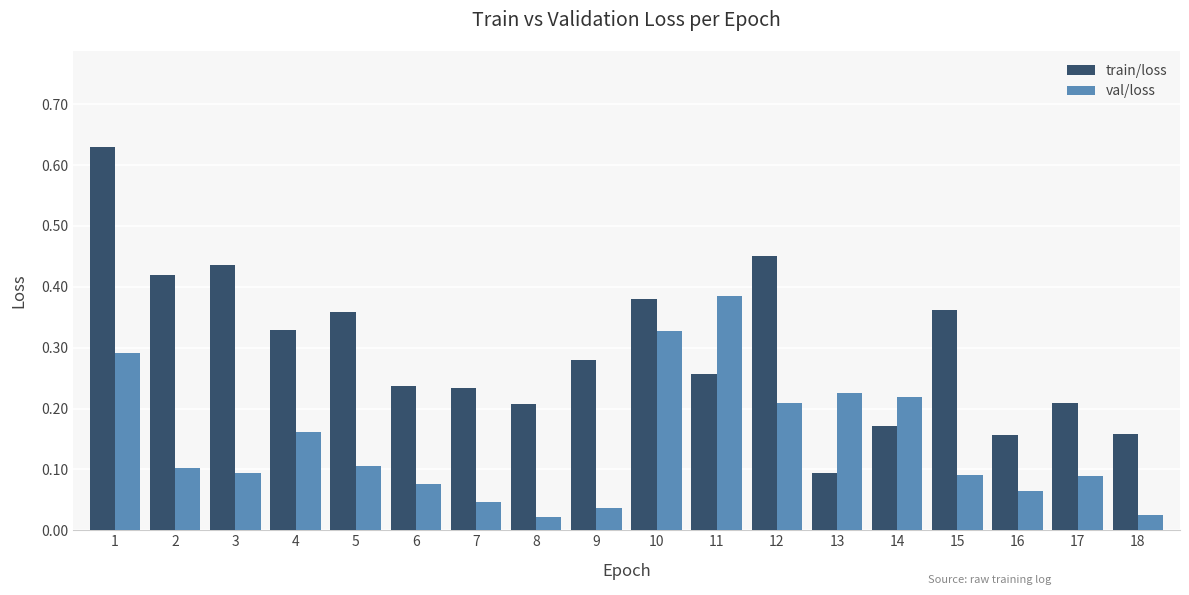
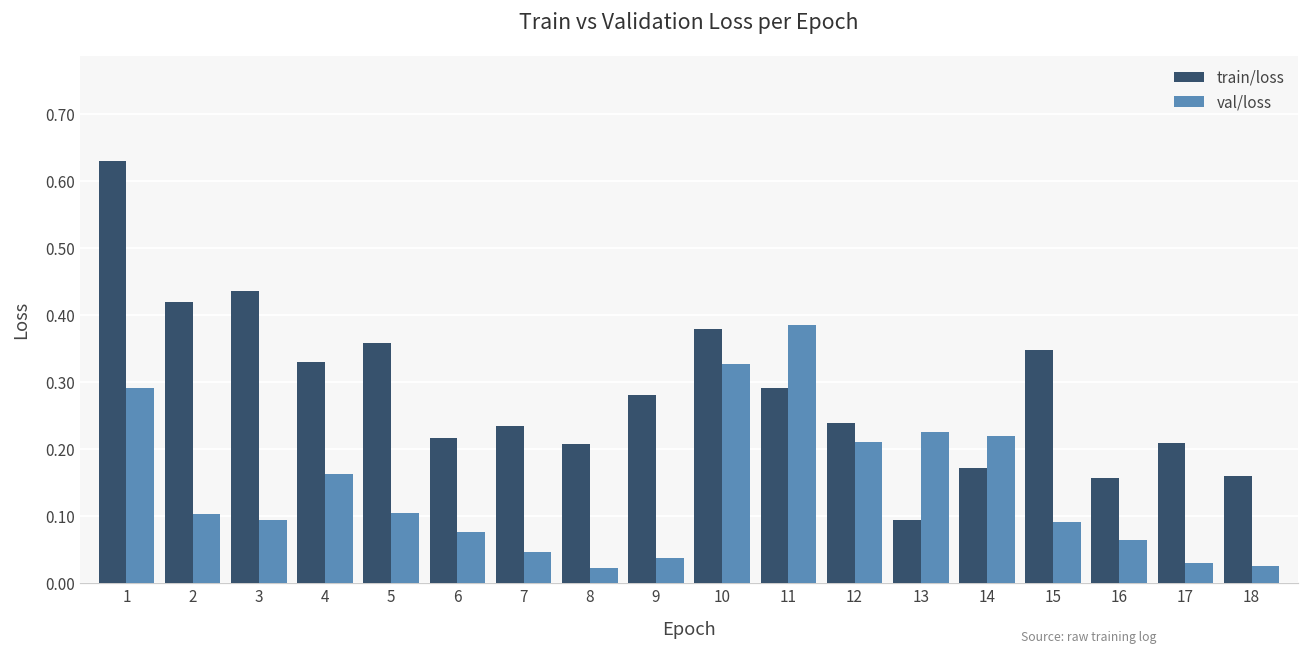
train/loss, 6: 0.24 -> 0.22
train/loss, 11: 0.26 -> 0.29
train/loss, 12: 0.45 -> 0.24
train/loss, 15: 0.36 -> 0.35
val/loss, 17: 0.09 -> 0.03
